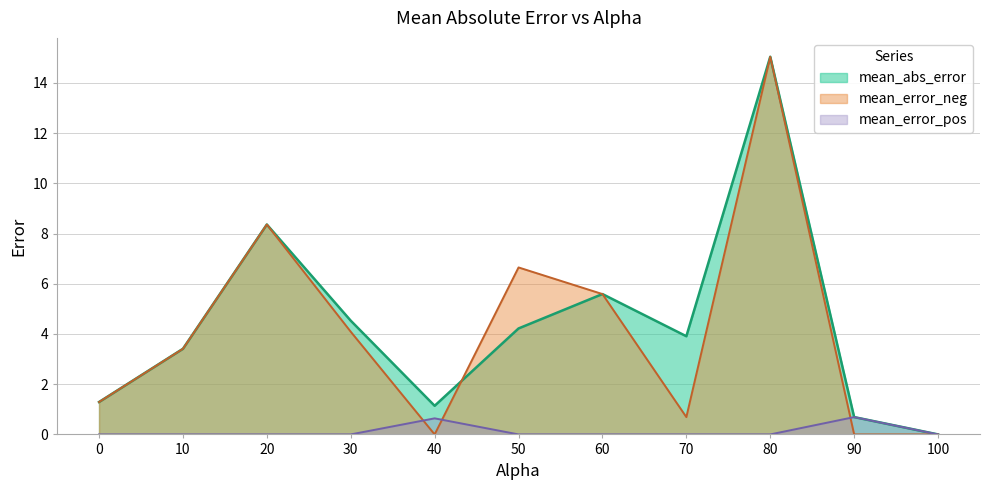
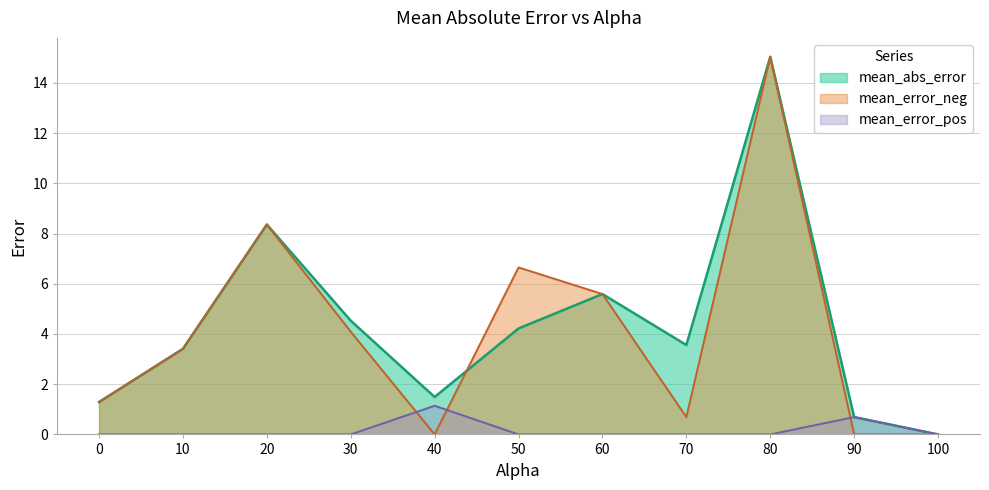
mean_abs_error, 40: 1.1 -> 1.5
mean_error_pos, 40: 0.6 -> 1.1
mean_abs_error, 70: 3.9 -> 3.6
